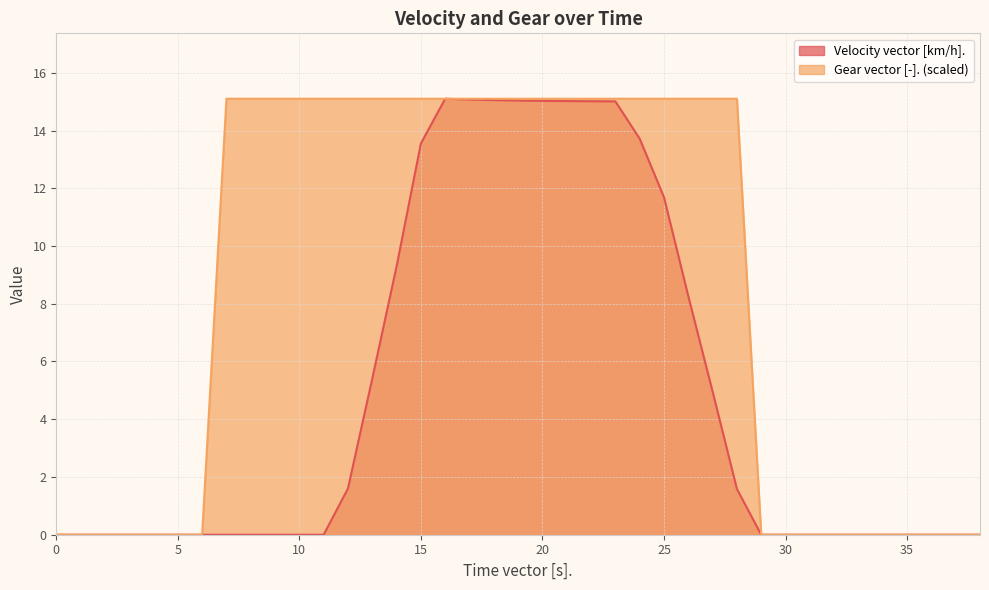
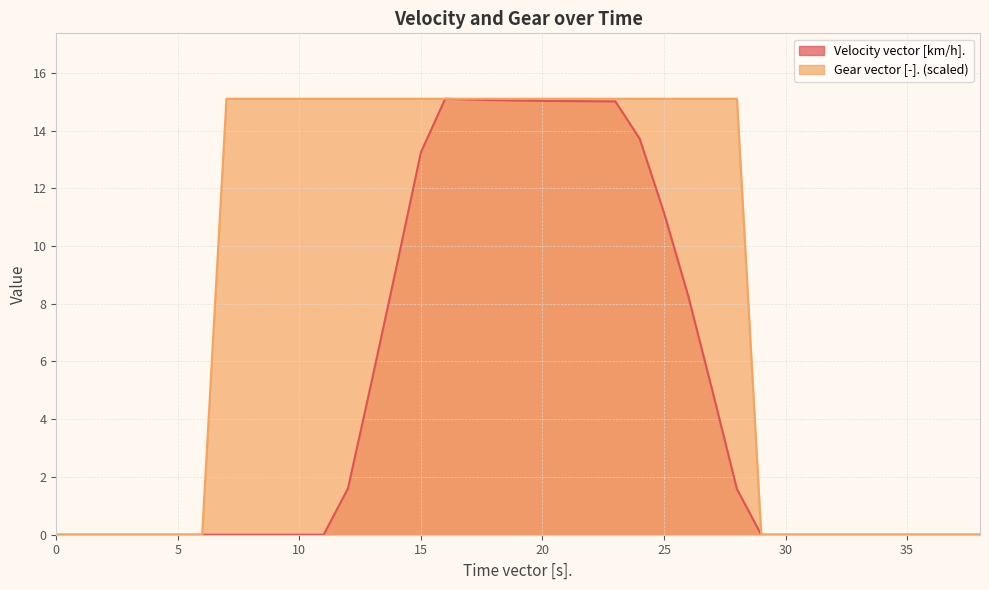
Velocity vector [km/h]., 15: 13.6 -> 13.2
Velocity vector [km/h]., 25: 11.7 -> 11.2
